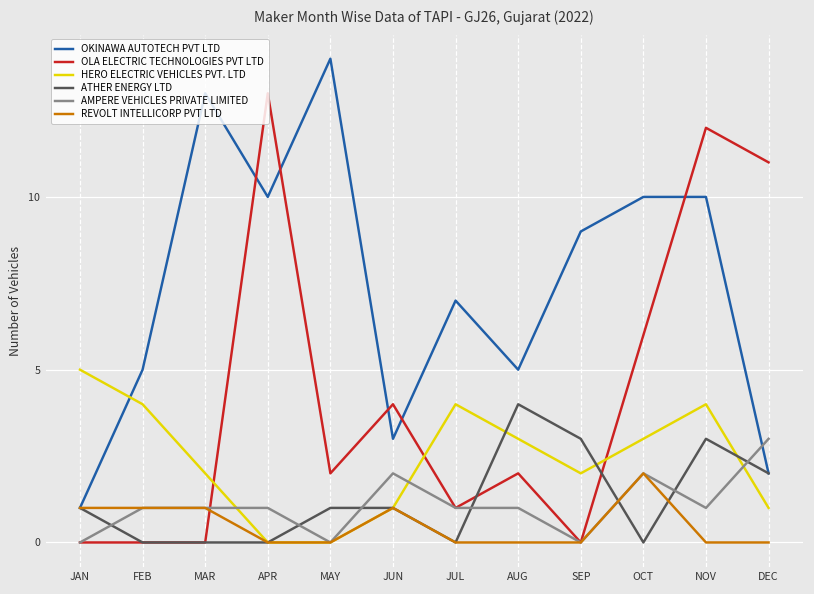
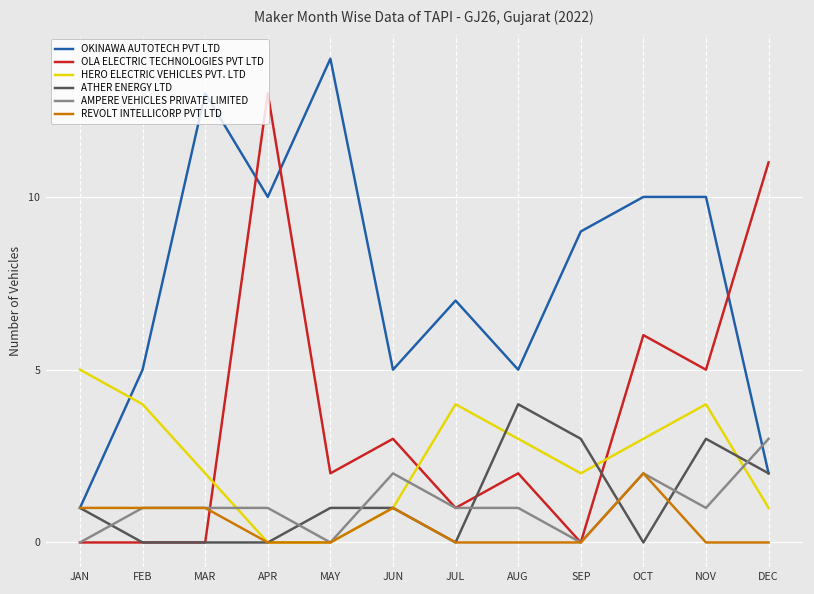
OKINAWA AUTOTECH PVT LTD, JUN: 3 -> 5
OLA ELECTRIC TECHNOLOGIES PVT LTD, JUN: 4 -> 3
OLA ELECTRIC TECHNOLOGIES PVT LTD, NOV: 12 -> 5
